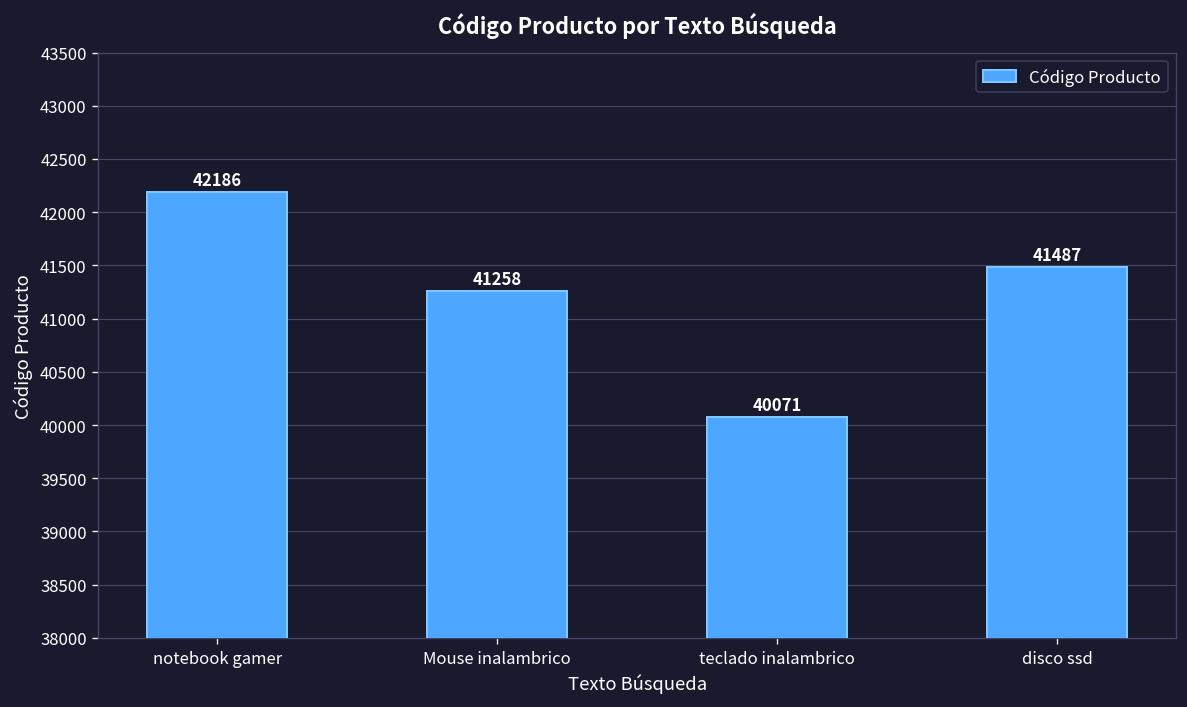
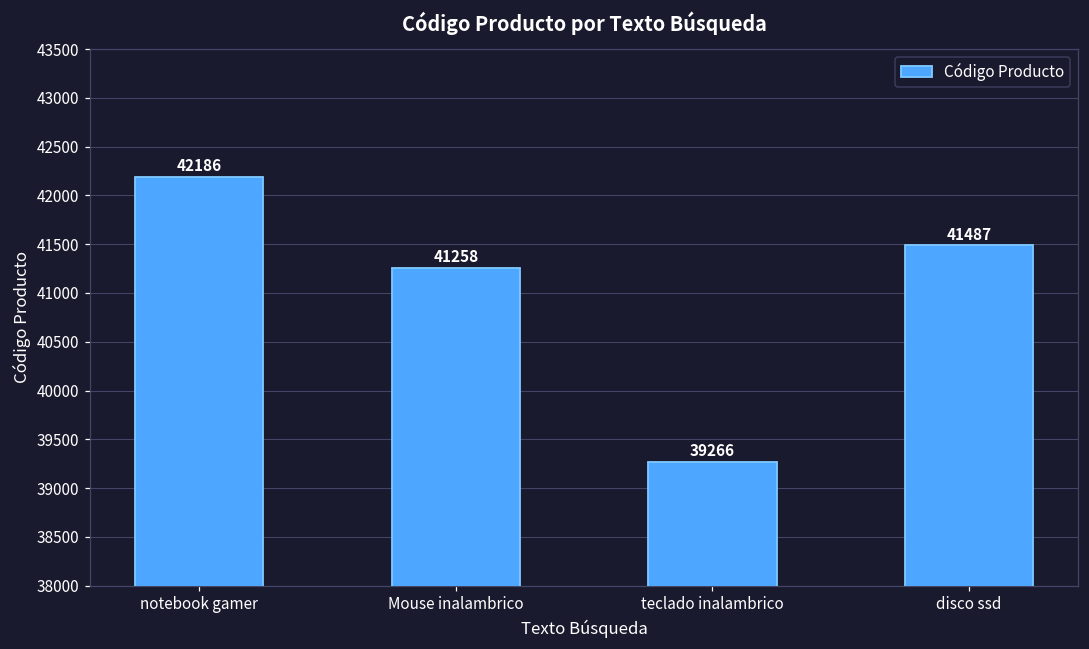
teclado inalambrico: 40071 -> 39266
